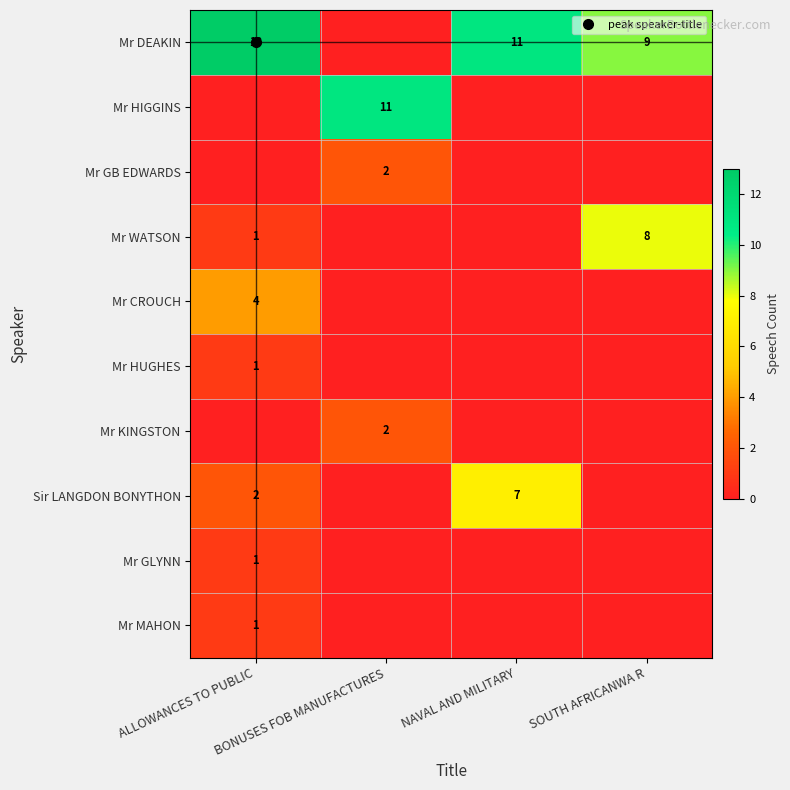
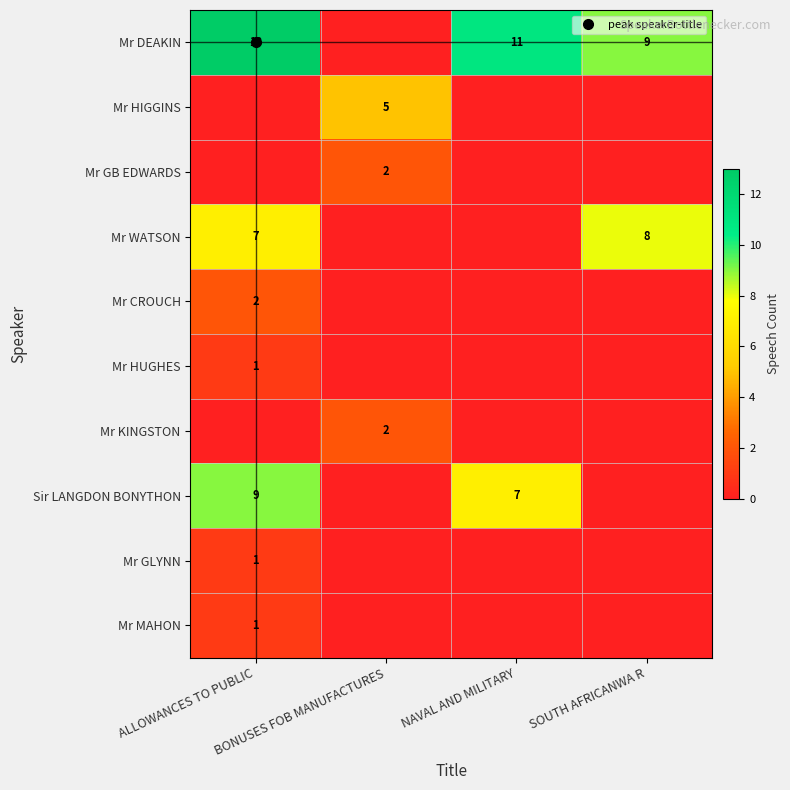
Mr HIGGINS, BONUSES FOB MANUFACTURES: 11 -> 5
Mr WATSON, ALLOWANCES TO PUBLIC: 1 -> 7
Mr CROUCH, ALLOWANCES TO PUBLIC: 4 -> 2
Sir LANGDON BONYTHON, ALLOWANCES TO PUBLIC: 2 -> 9
